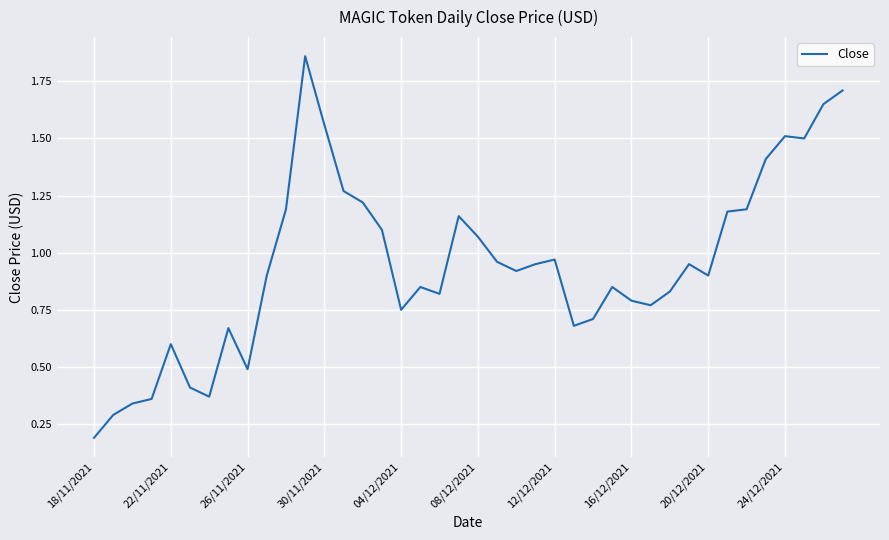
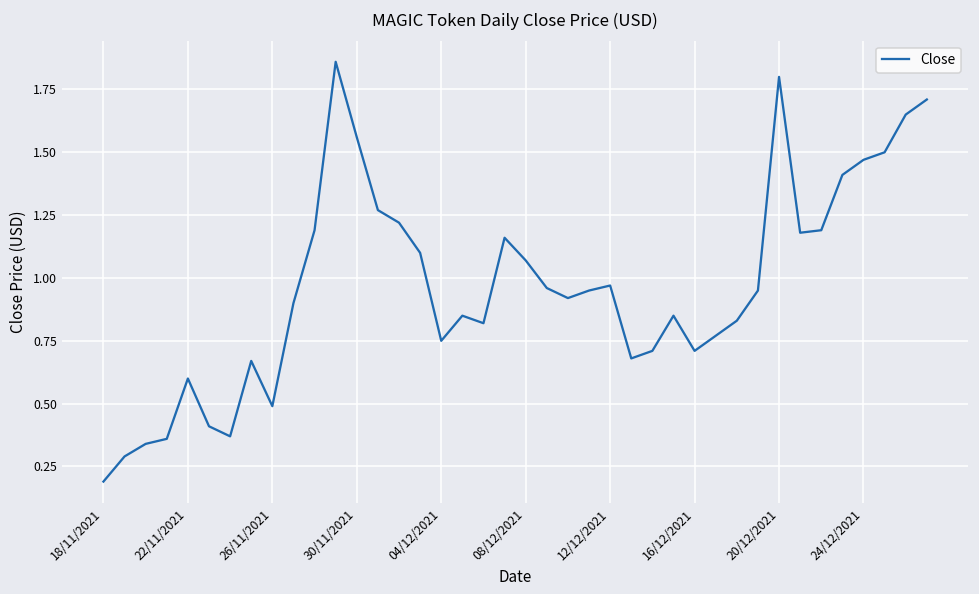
16/12/2021: 0.79 -> 0.71
20/12/2021: 0.9 -> 1.8
24/12/2021: 1.51 -> 1.47
